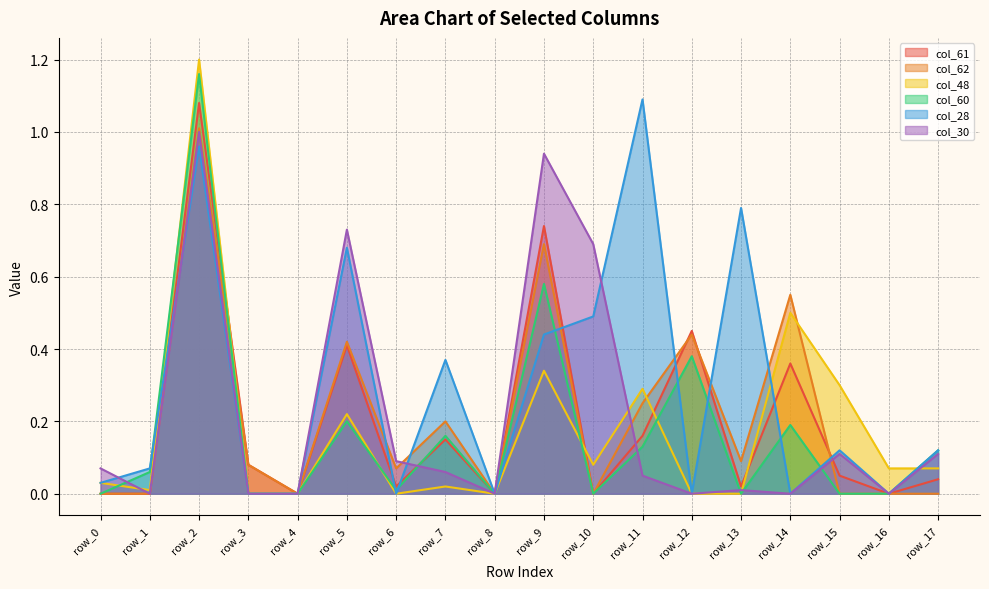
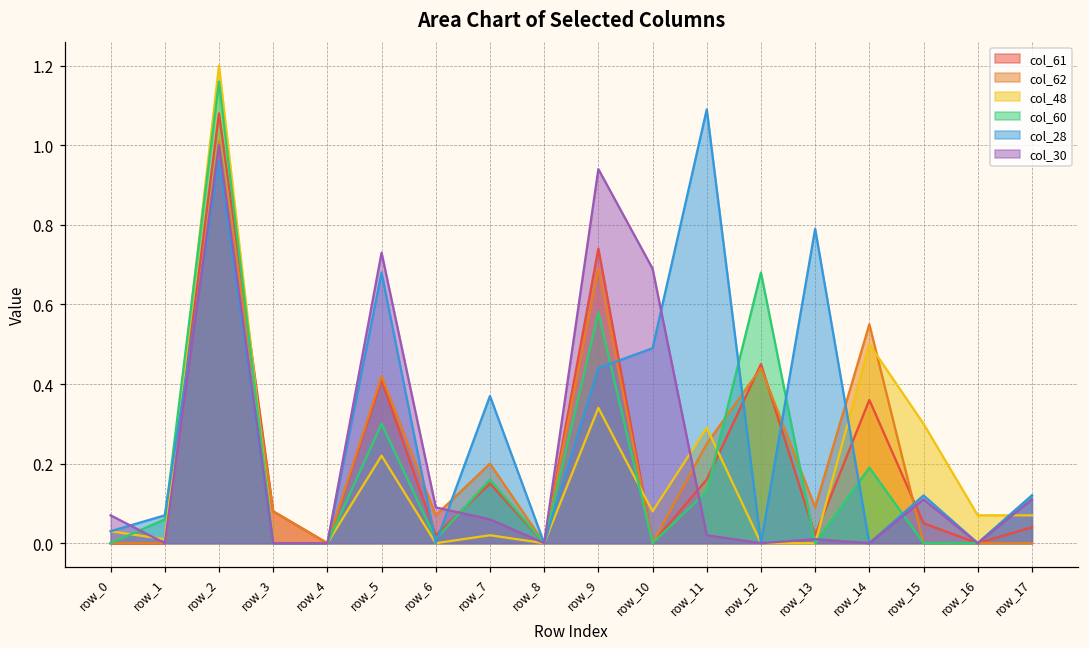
col_60, row_5: 0.2 -> 0.3
col_30, row_11: 0.05 -> 0.02
col_60, row_12: 0.38 -> 0.68
